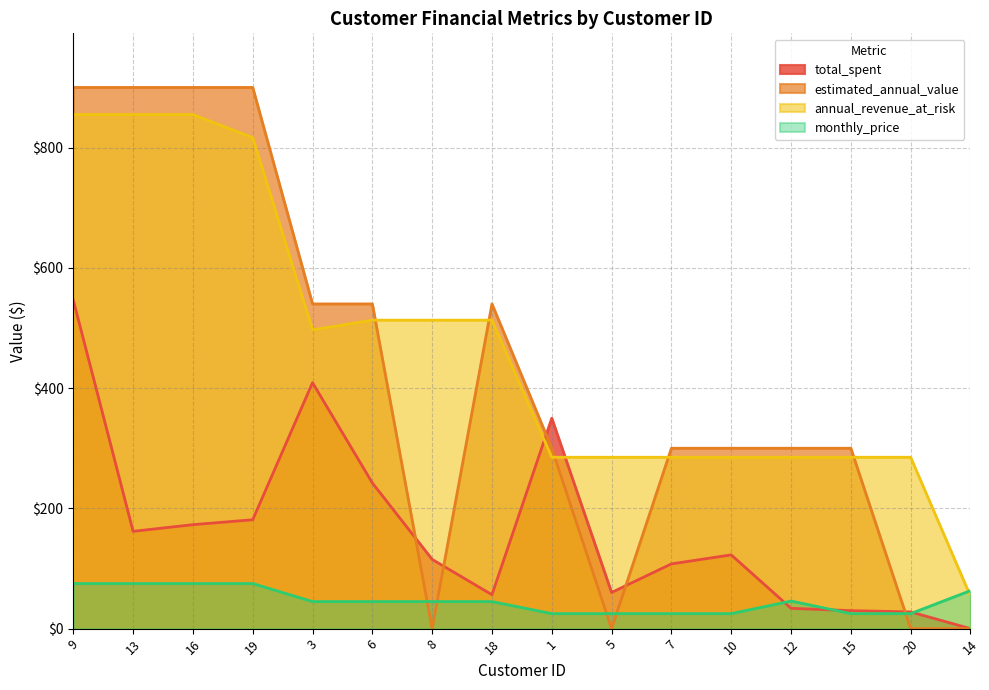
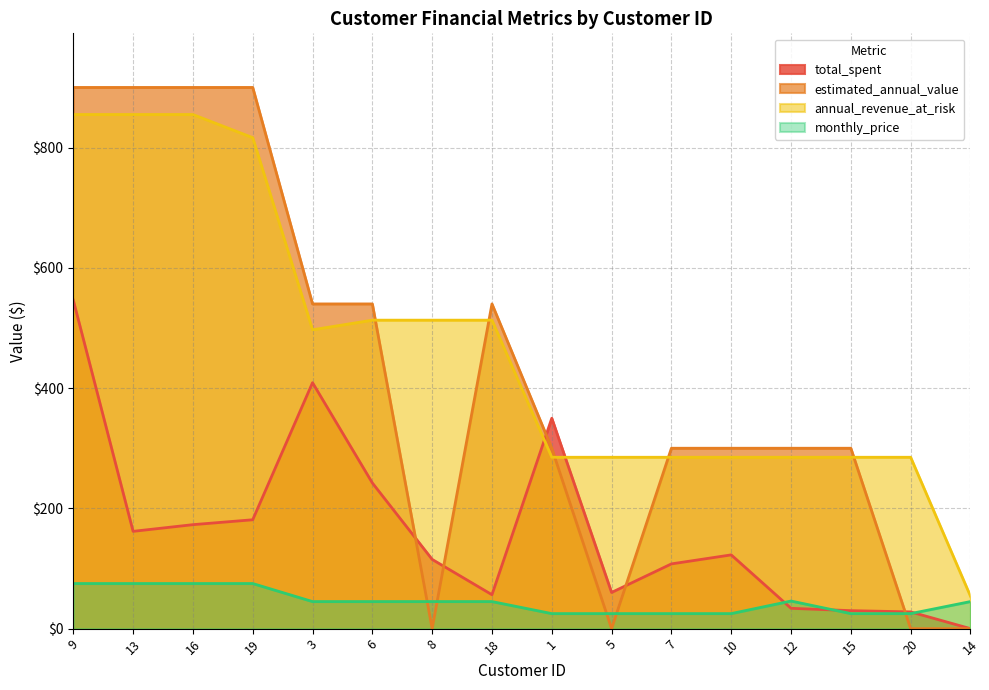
monthly_price, 14: $60 -> $50
